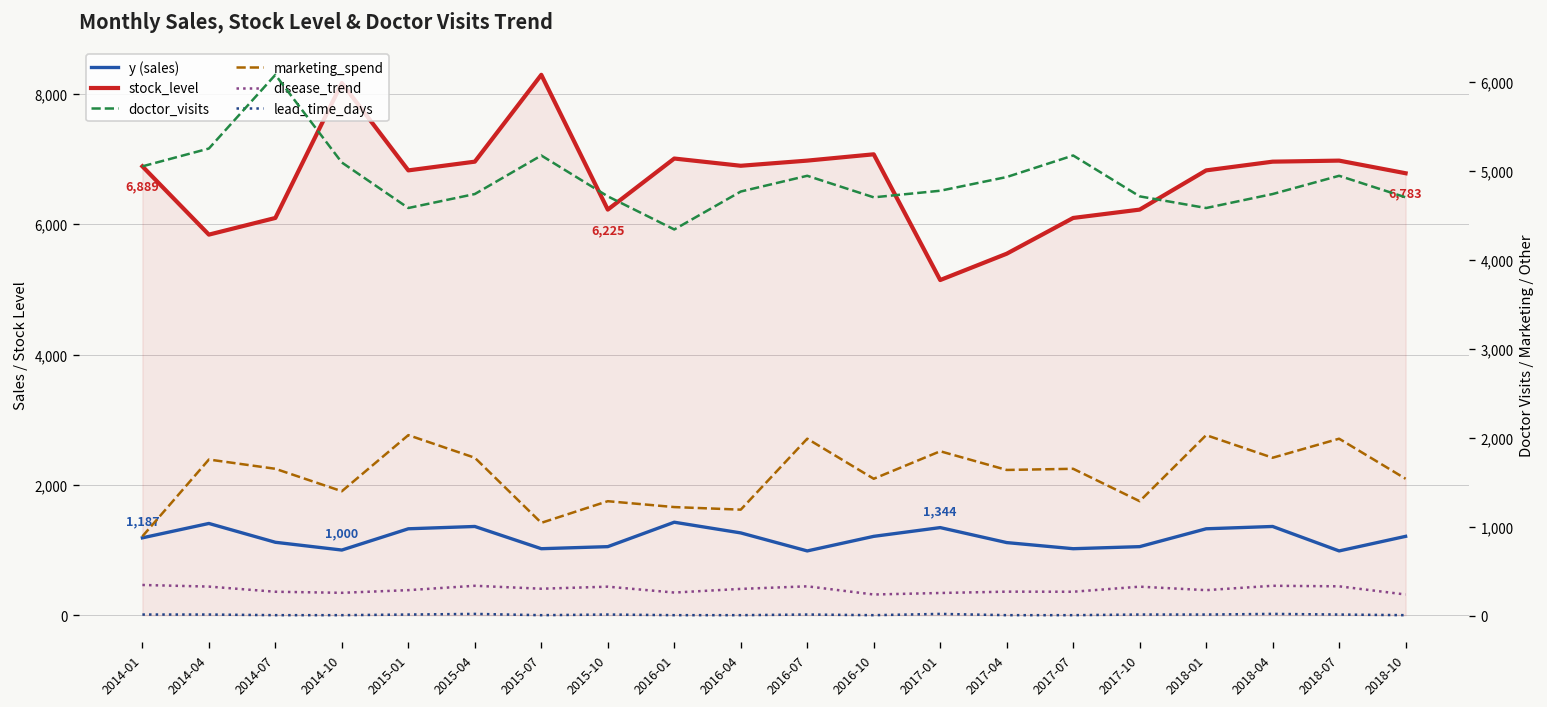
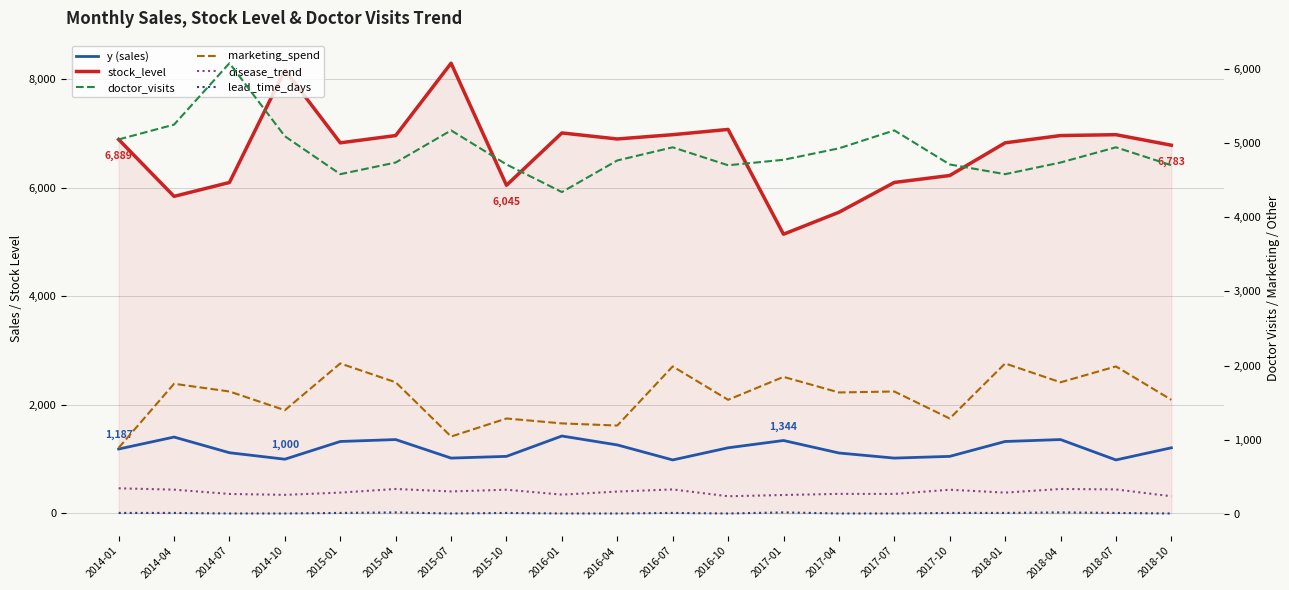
stock_level, 2015-10: 6,225 -> 6,045
